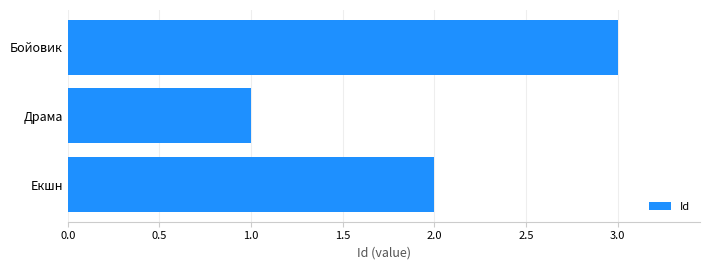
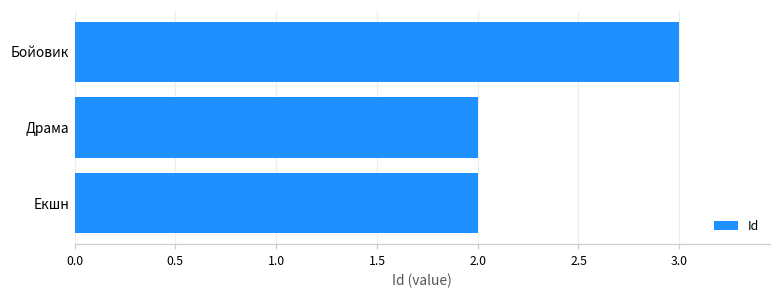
Драма: 1 -> 2
